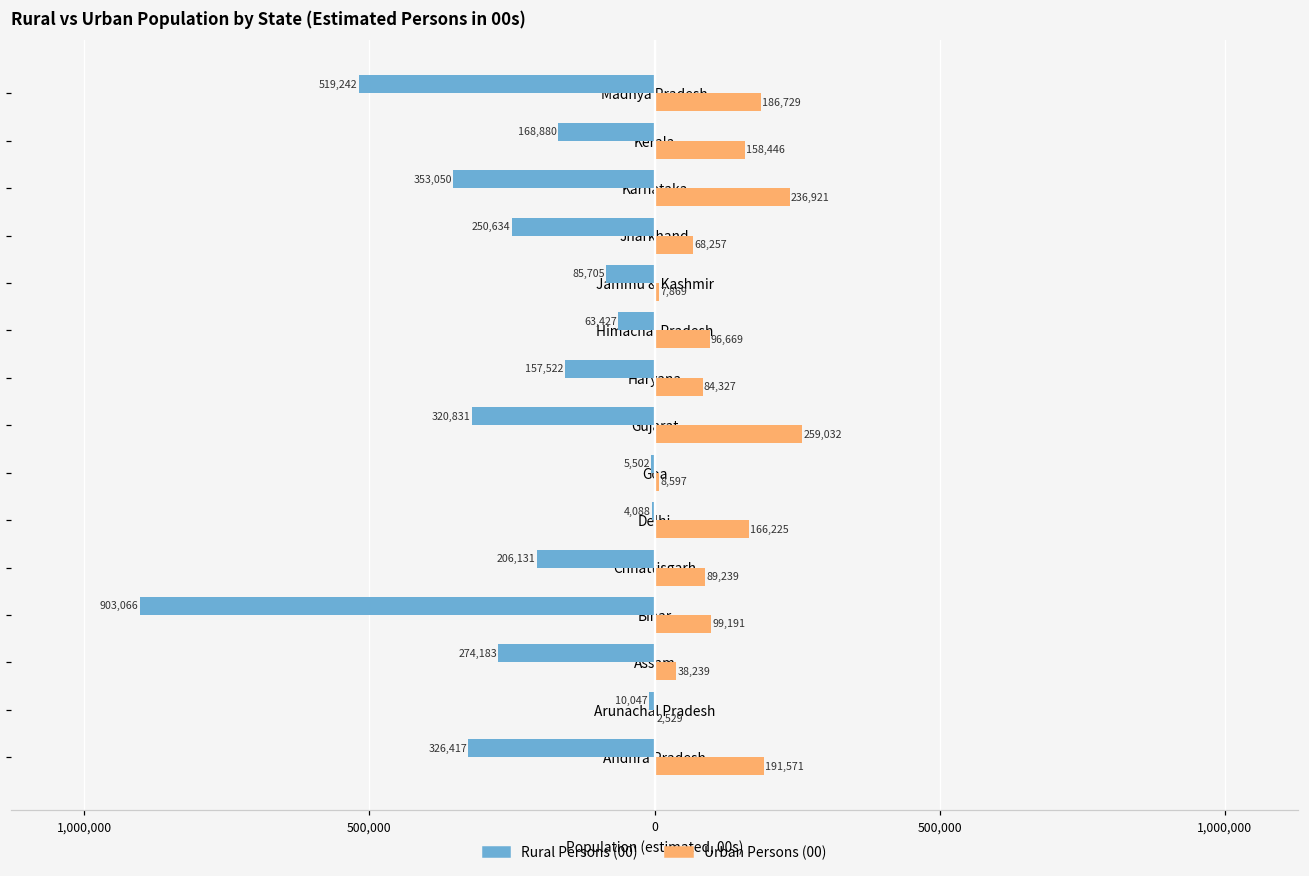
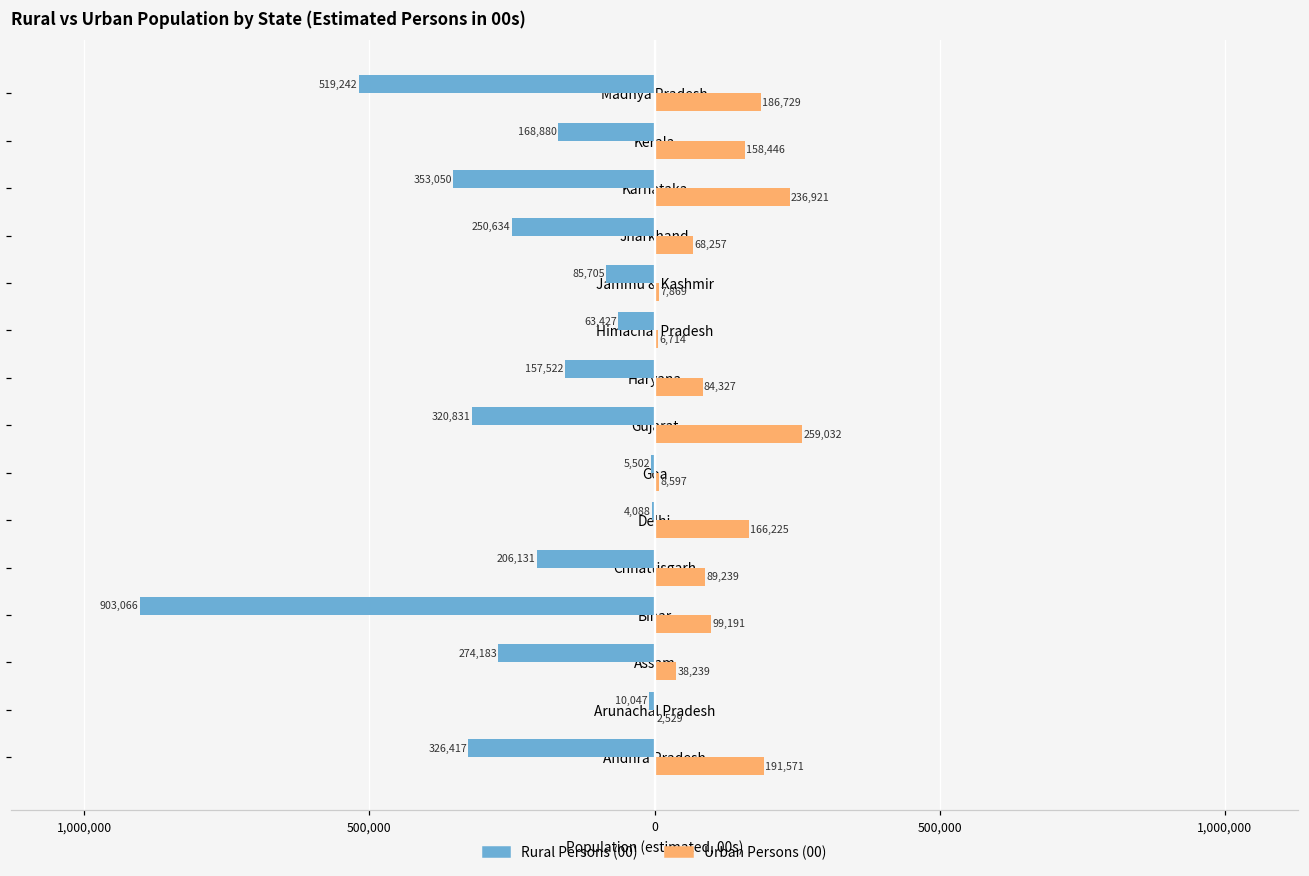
Urban Persons (00), Himachal Pradesh: 96,669 -> 6,714
